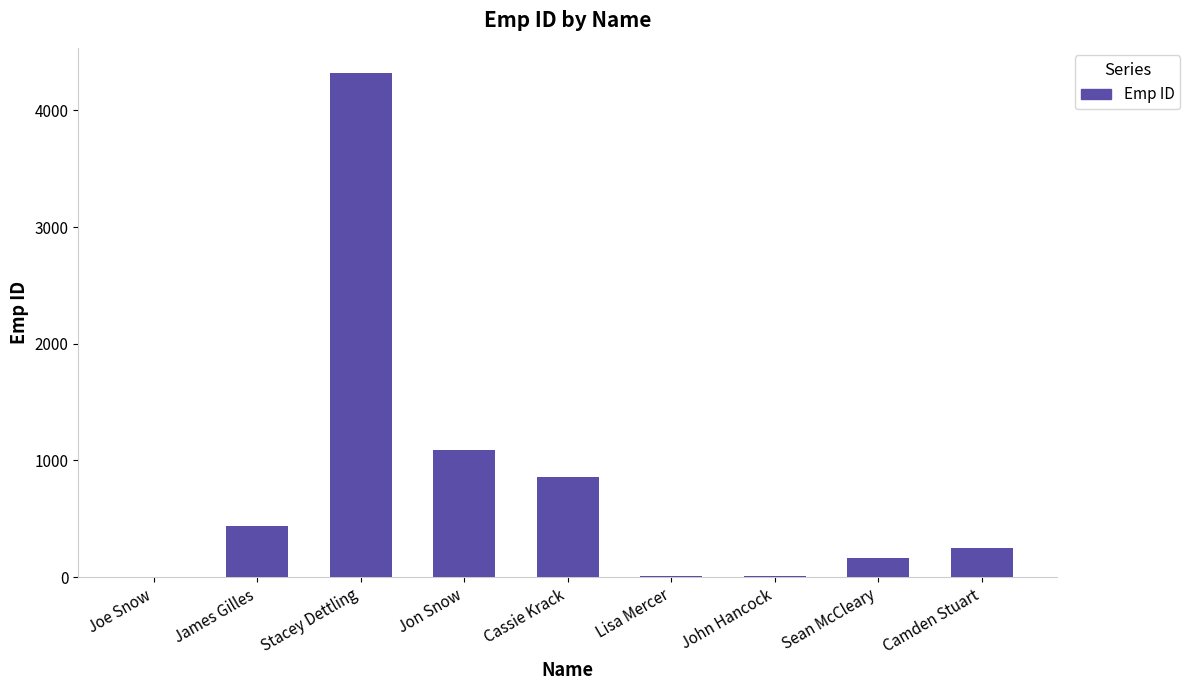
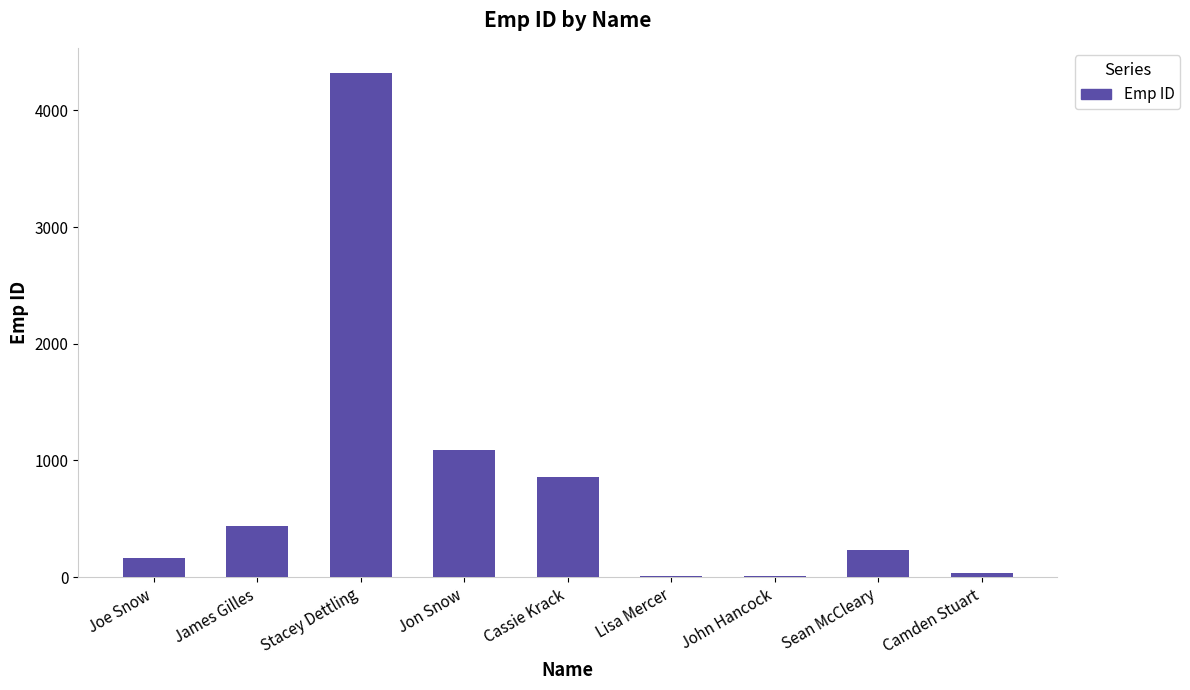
Joe Snow: 0 -> 170
Sean McCleary: 160 -> 240
Camden Stuart: 250 -> 30
